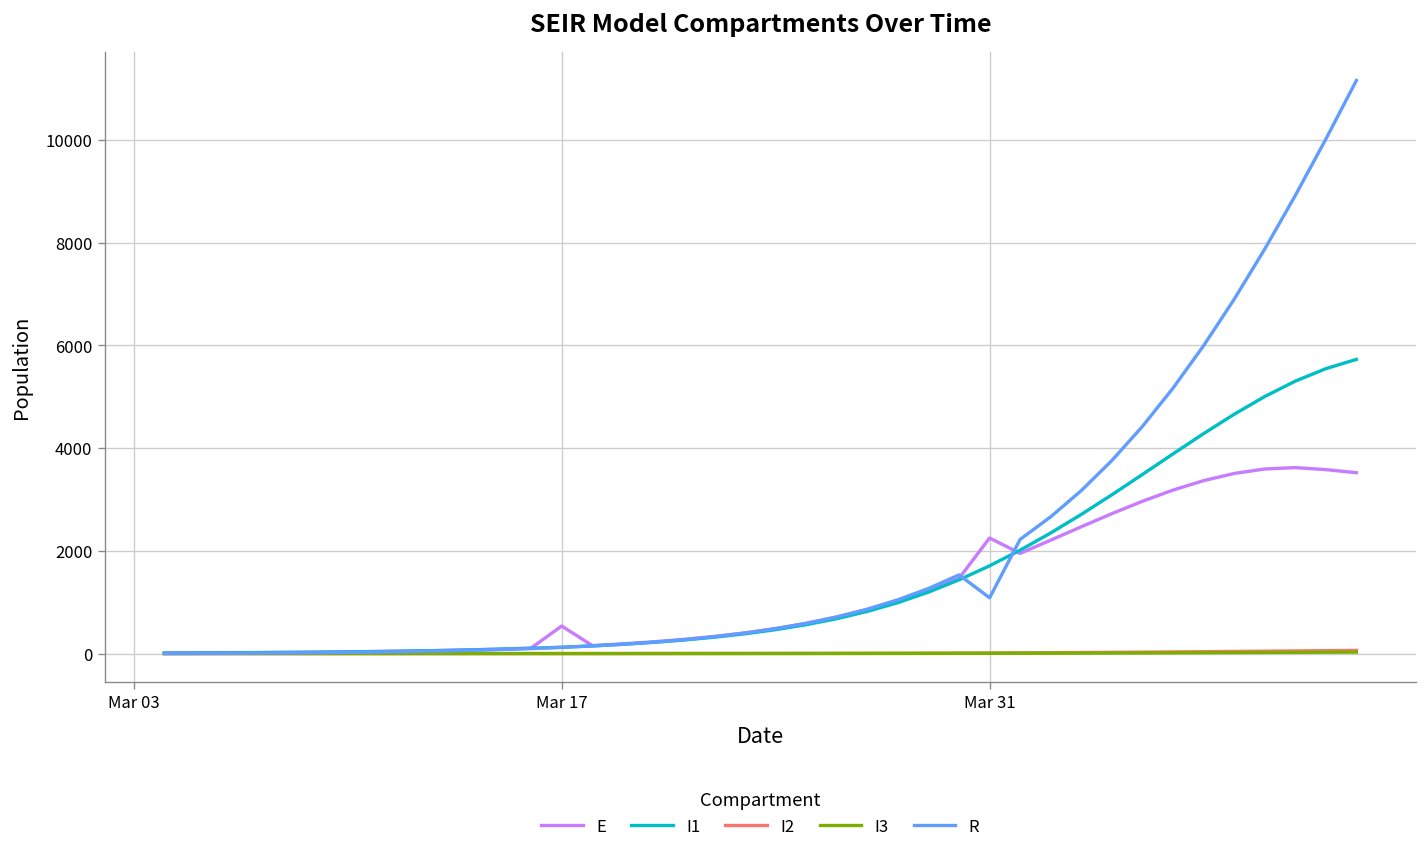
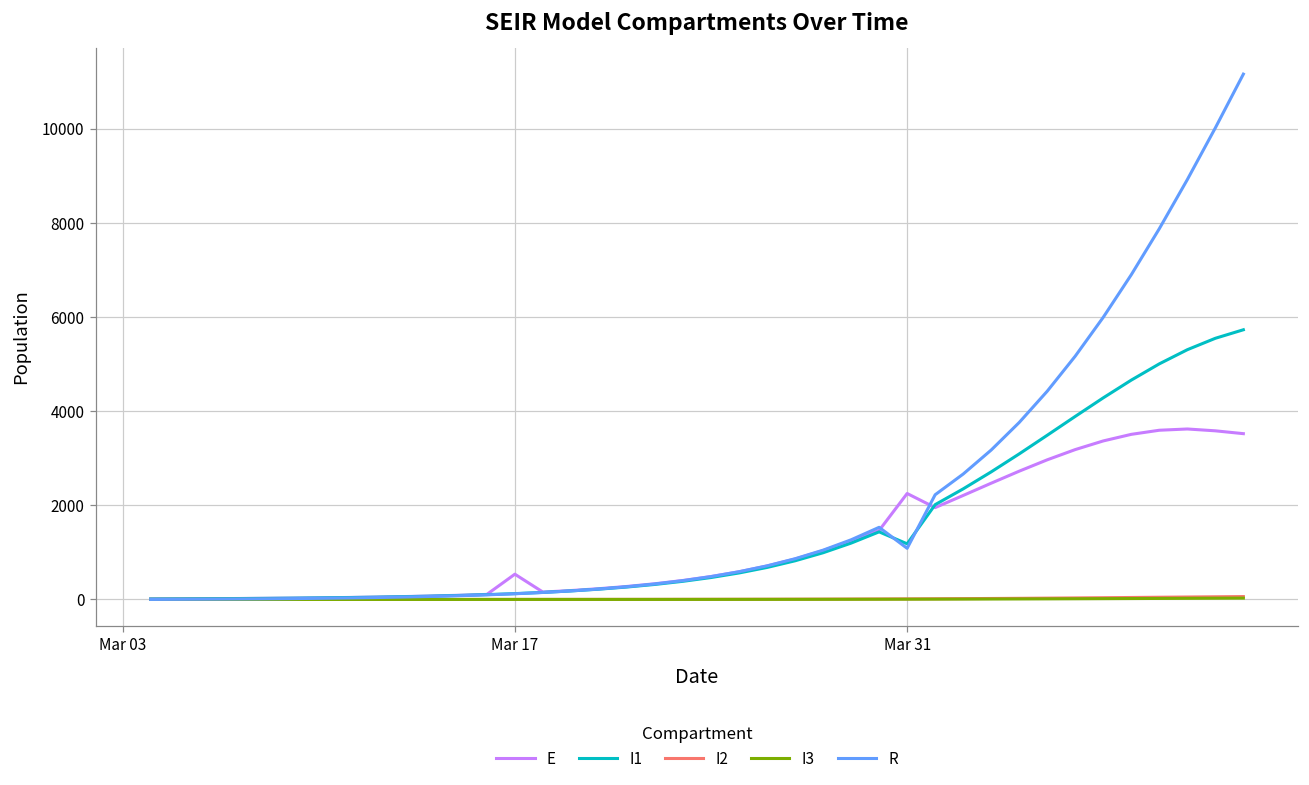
I1, Mar 31: 1700 -> 1200
